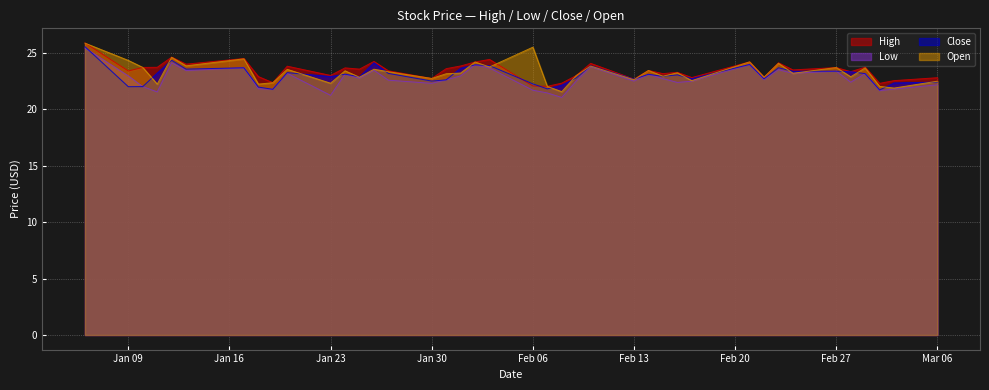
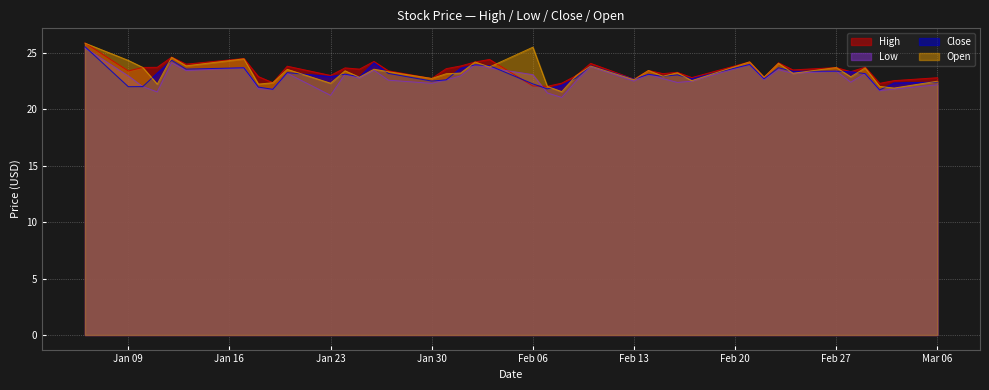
Low, Feb 06: 21.7 -> 23.1
